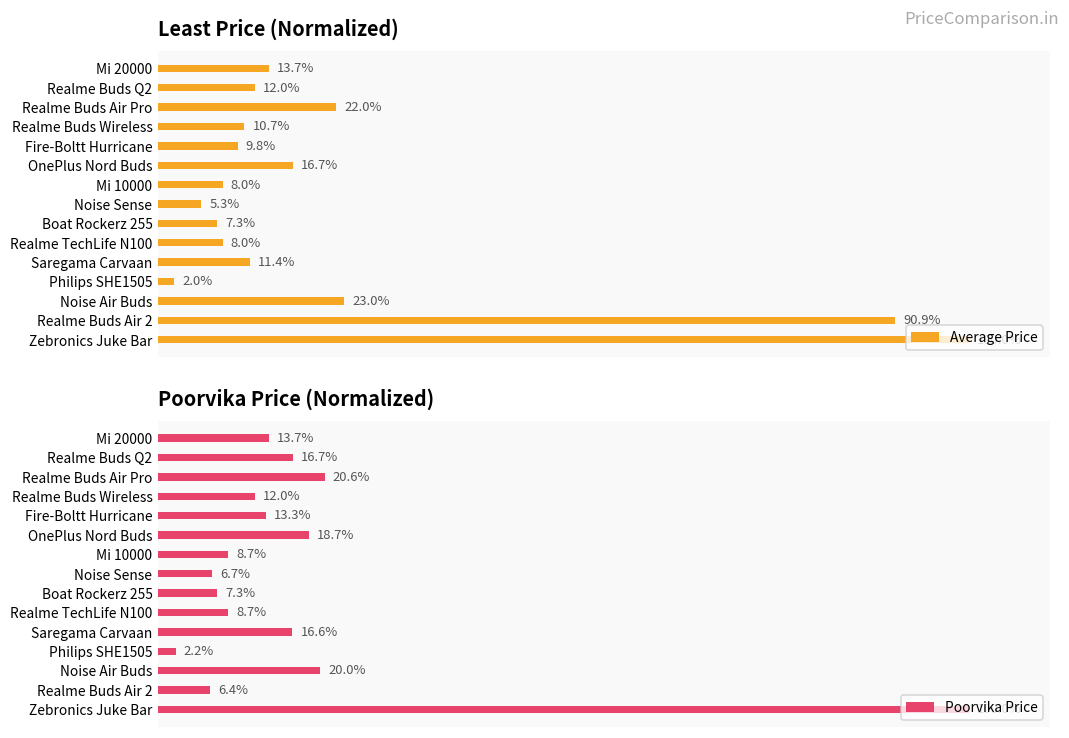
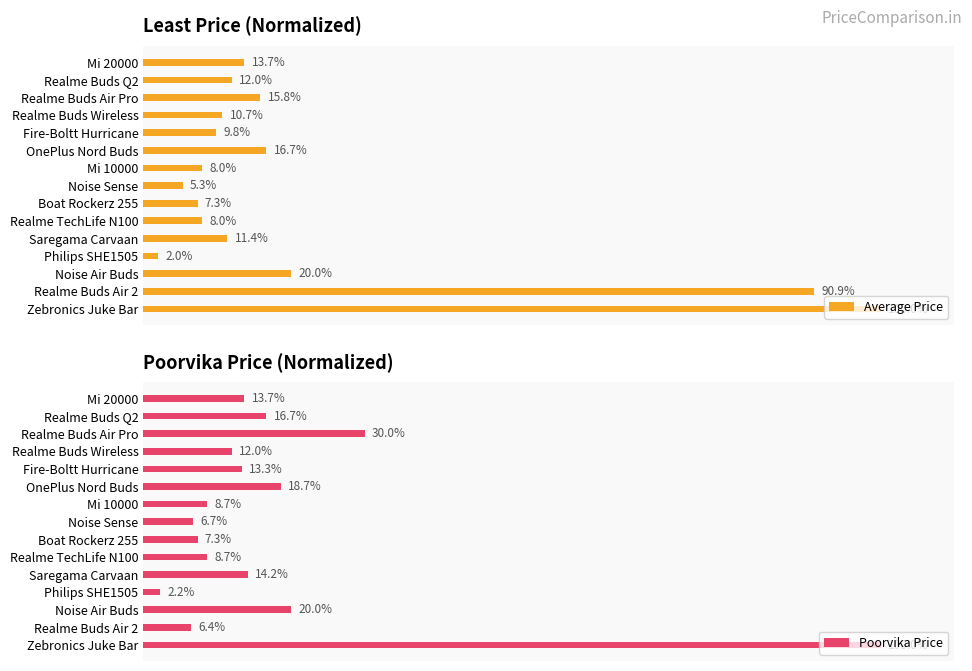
Least Price (Normalized), Realme Buds Air Pro: 22.0% -> 15.8%
Least Price (Normalized), Noise Air Buds: 23.0% -> 20.0%
Poorvika Price (Normalized), Realme Buds Air Pro: 20.6% -> 30.0%
Poorvika Price (Normalized), Saregama Carvaan: 16.6% -> 14.2%
